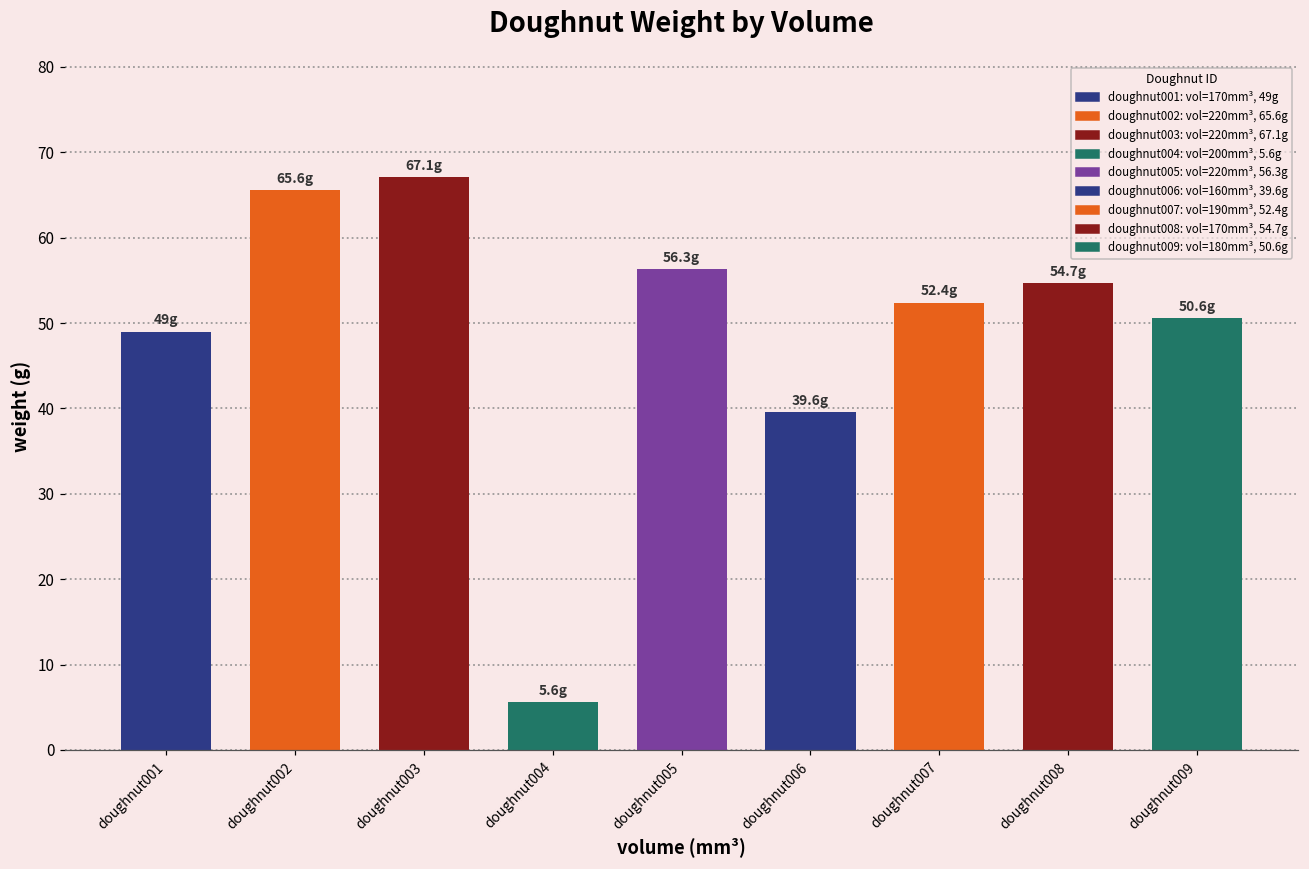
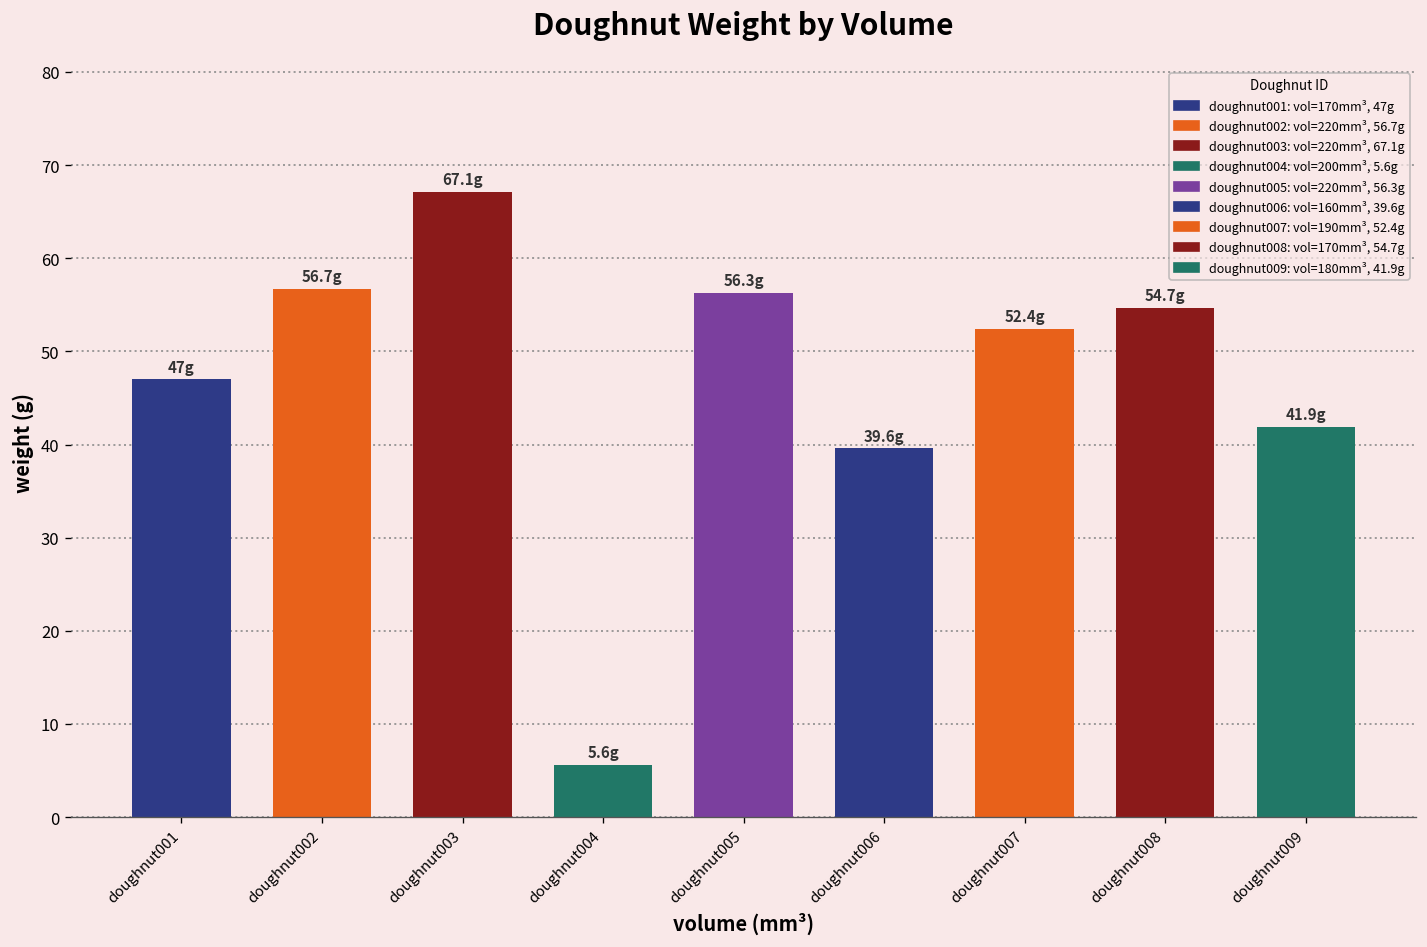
doughnut001: 49g -> 47g
doughnut002: 65.6g -> 56.7g
doughnut009: 50.6g -> 41.9g
